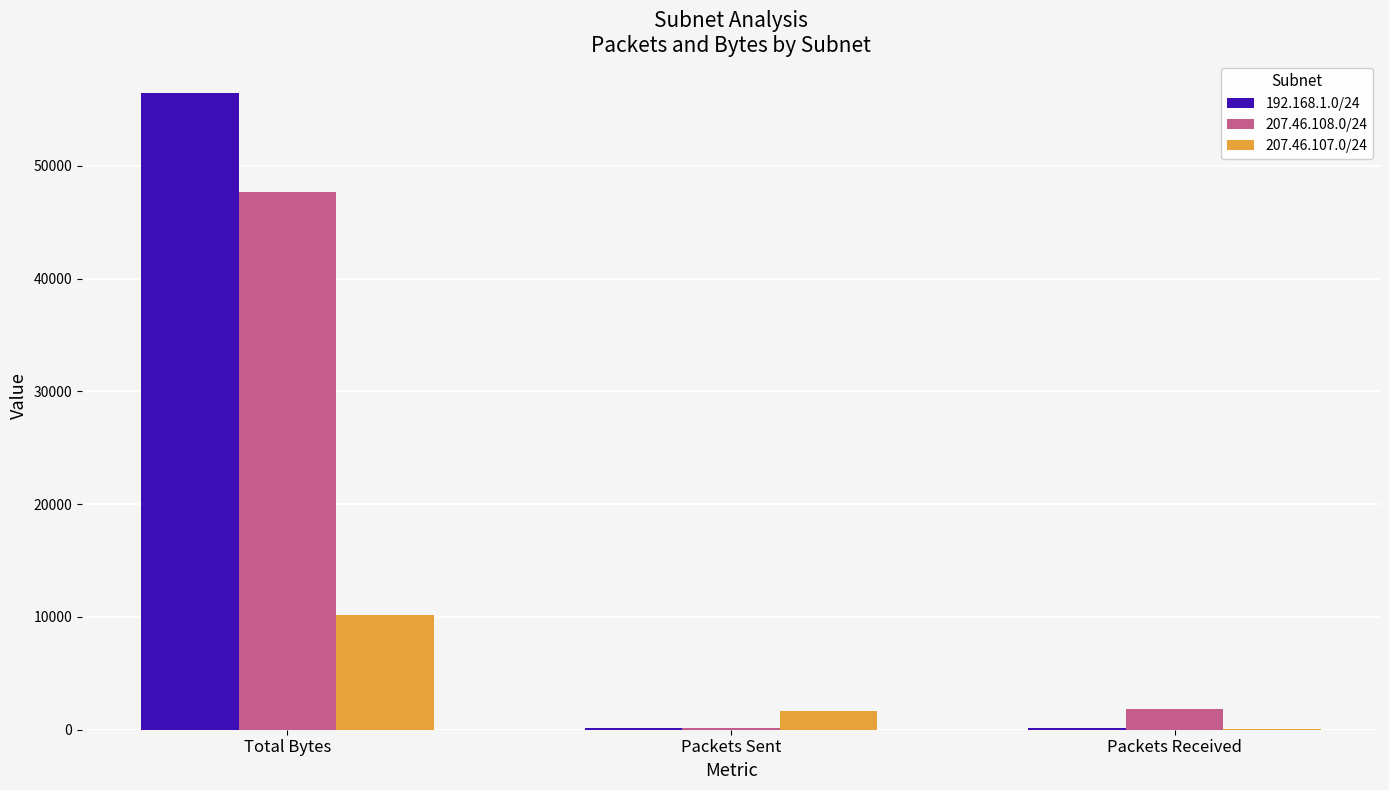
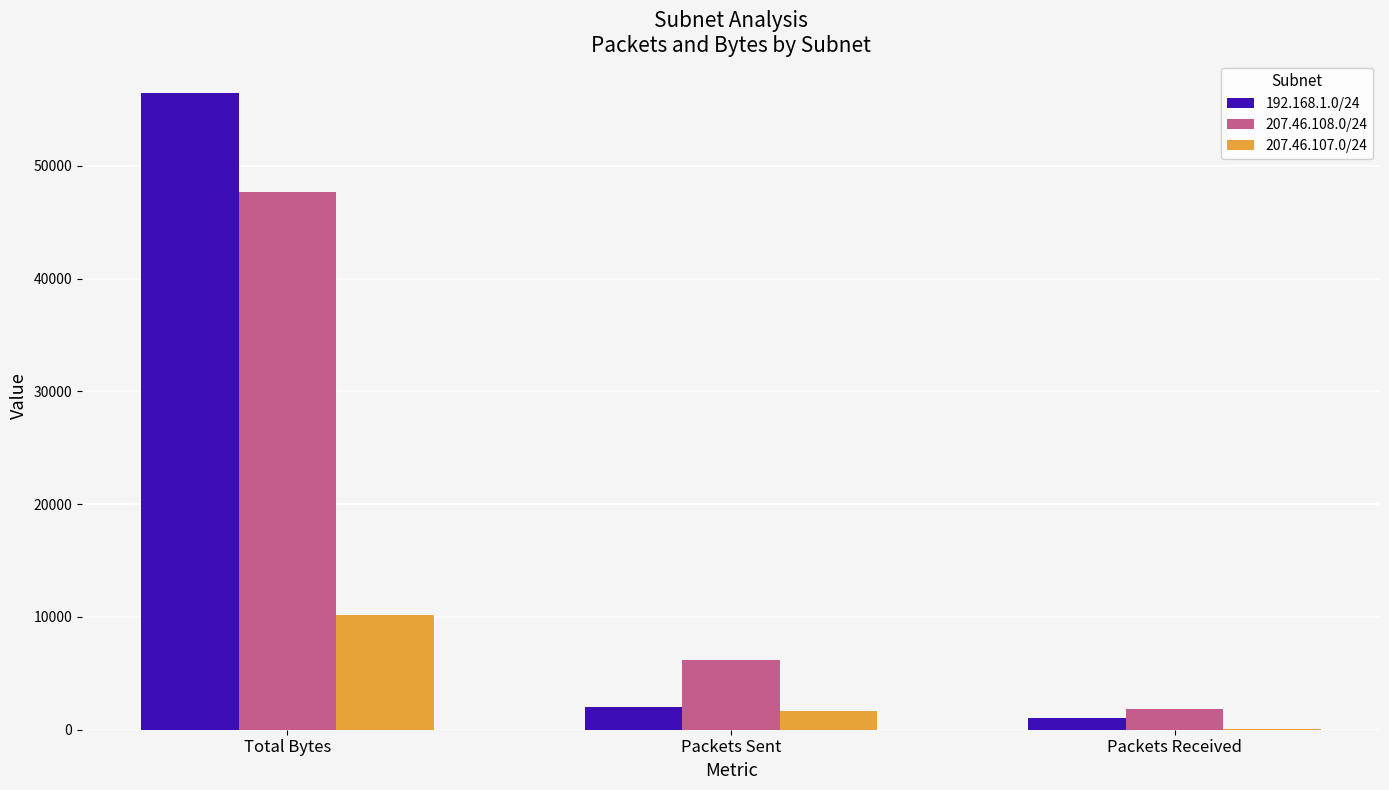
192.168.1.0/24, Packets Sent: 200 -> 2000
207.46.108.0/24, Packets Sent: 100 -> 6200
192.168.1.0/24, Packets Received: 200 -> 1100
